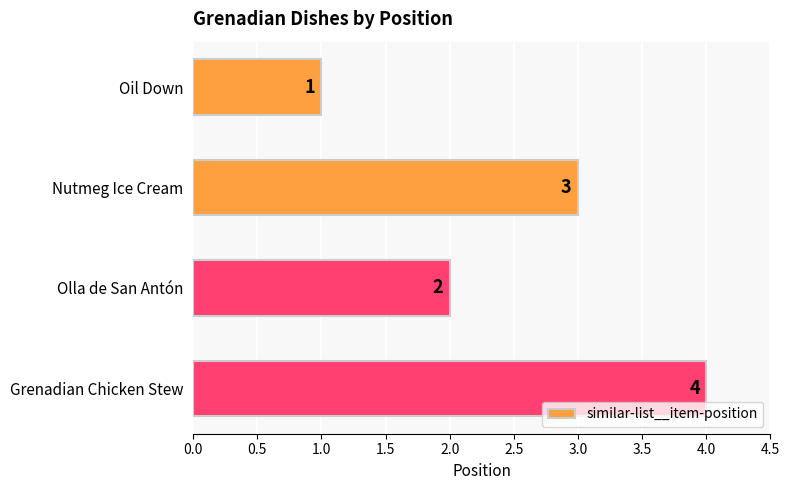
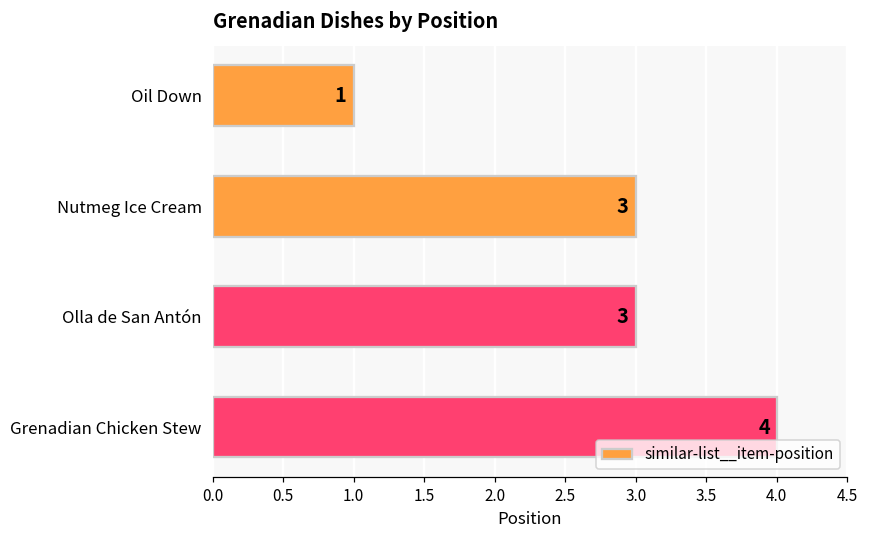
Olla de San Antón: 2 -> 3
